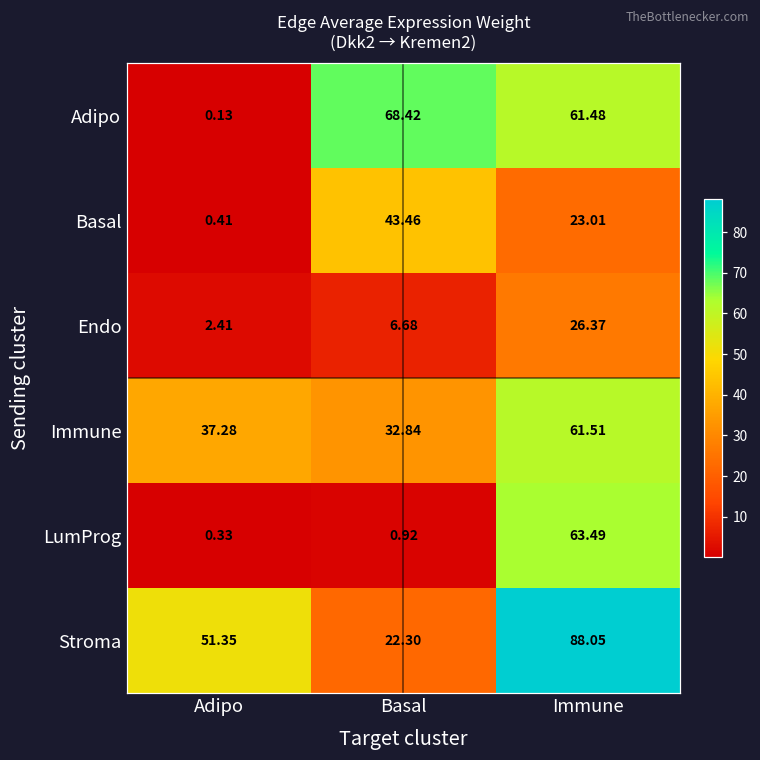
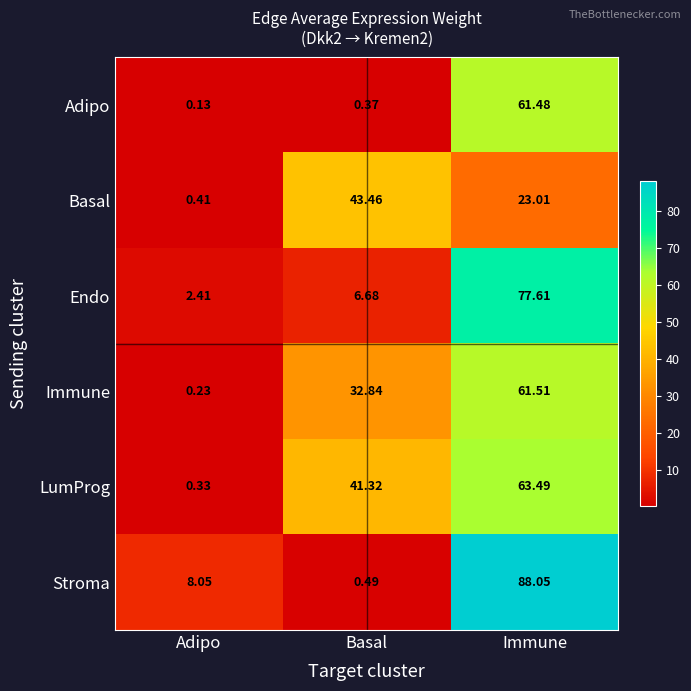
Adipo, Basal: 68.42 -> 0.37
Endo, Immune: 26.37 -> 77.61
Immune, Adipo: 37.28 -> 0.23
LumProg, Basal: 0.92 -> 41.32
Stroma, Adipo: 51.35 -> 8.05
Stroma, Basal: 22.30 -> 0.49
